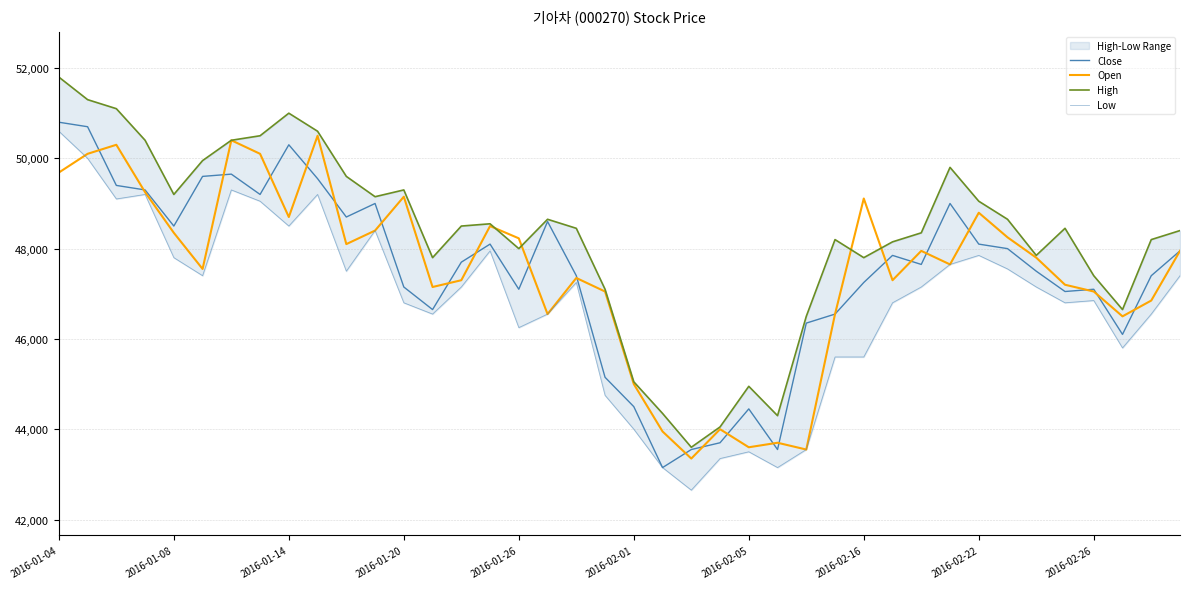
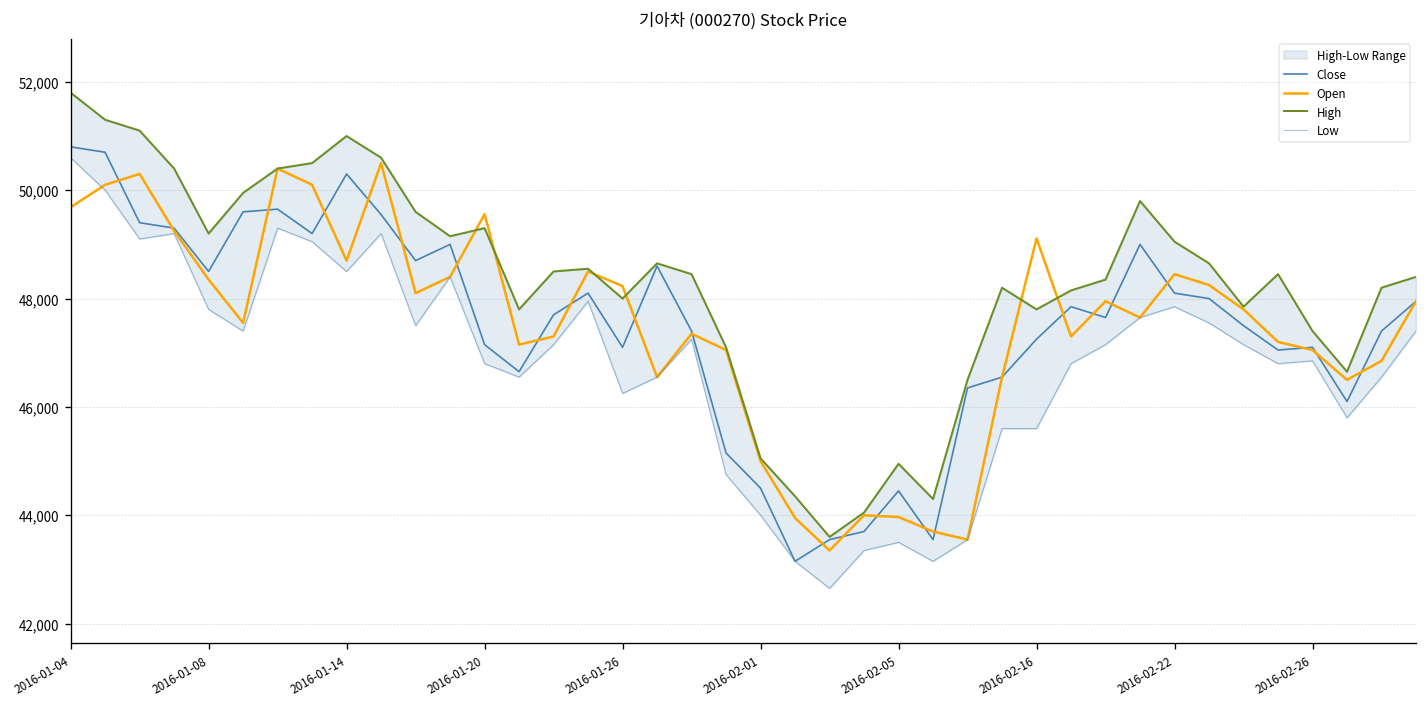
Open, 2016-01-20: 49,200 -> 49,600
Open, 2016-02-05: 43,600 -> 44,000
Open, 2016-02-22: 48,800 -> 48,500
